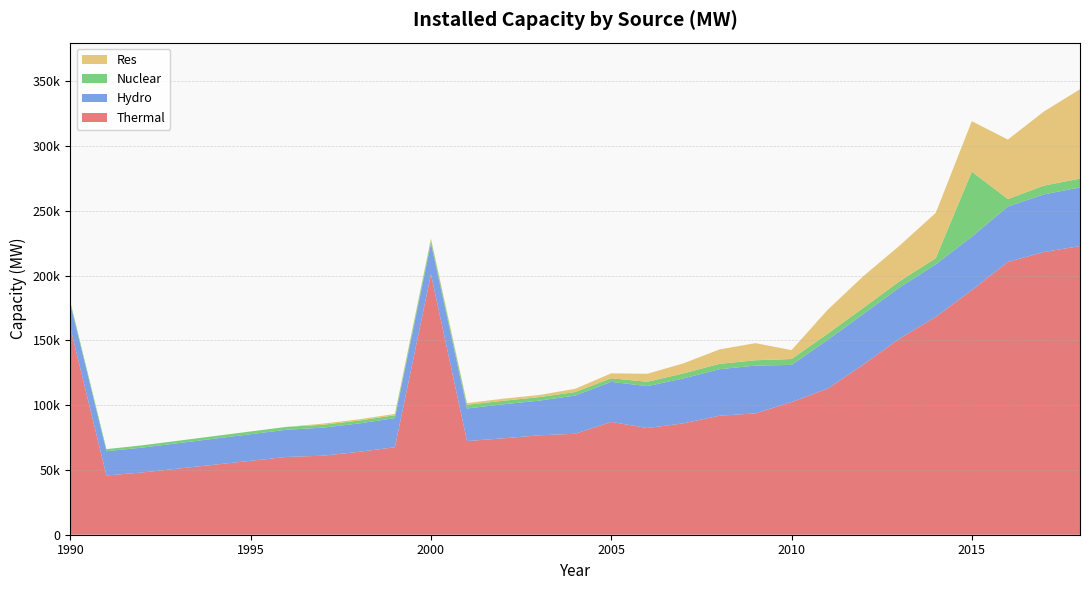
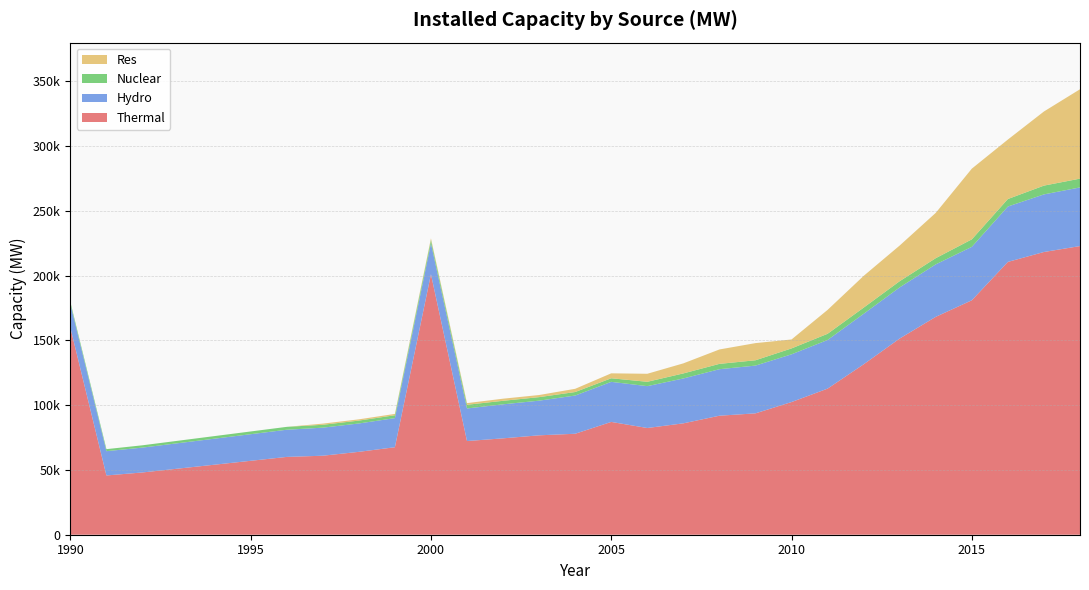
Hydro, 2010: 29000 -> 37000
Thermal, 2015: 189000 -> 181000
Nuclear, 2015: 50000 -> 6000
Res, 2015: 39000 -> 55000
